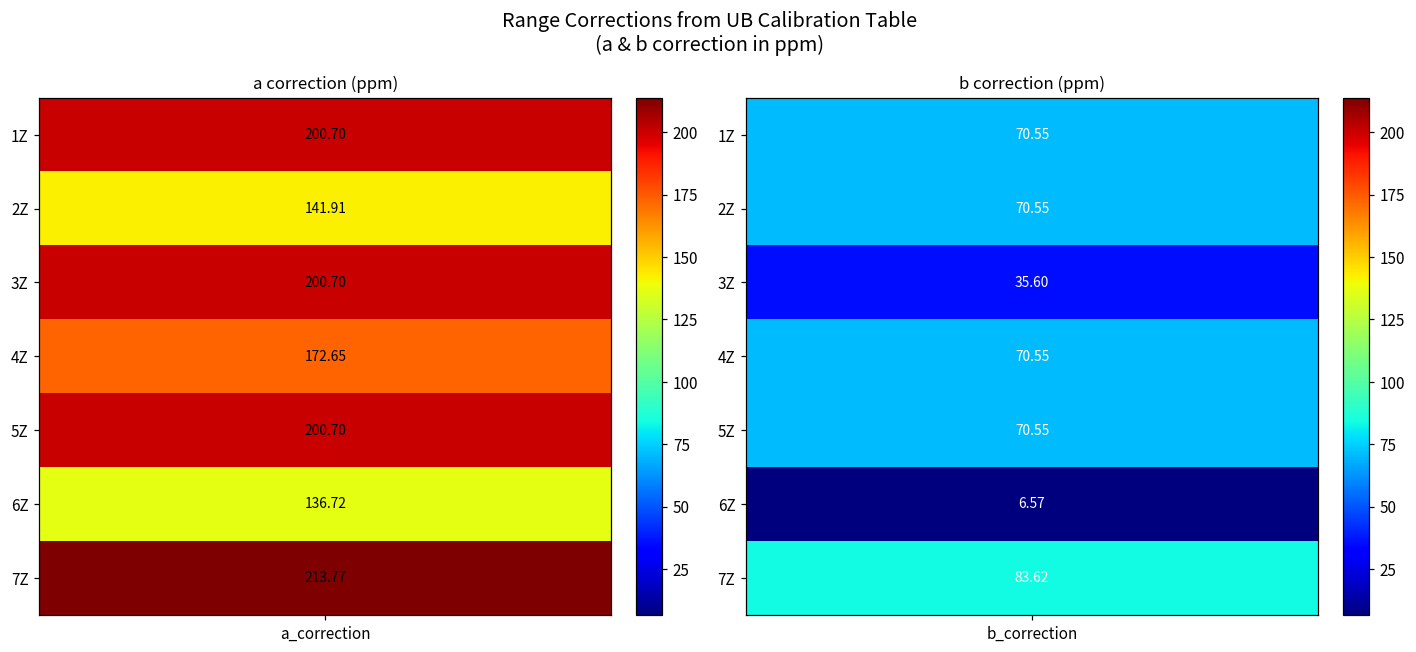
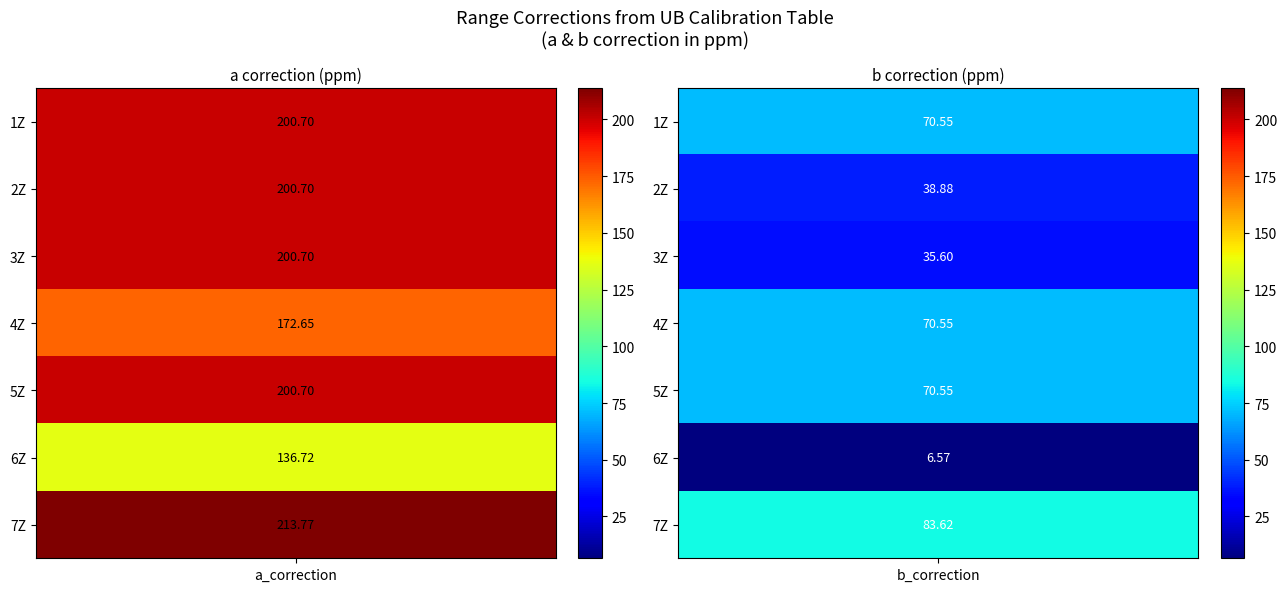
a correction (ppm), 2Z, a_correction: 141.91 -> 200.70
b correction (ppm), 2Z, b_correction: 70.55 -> 38.88
